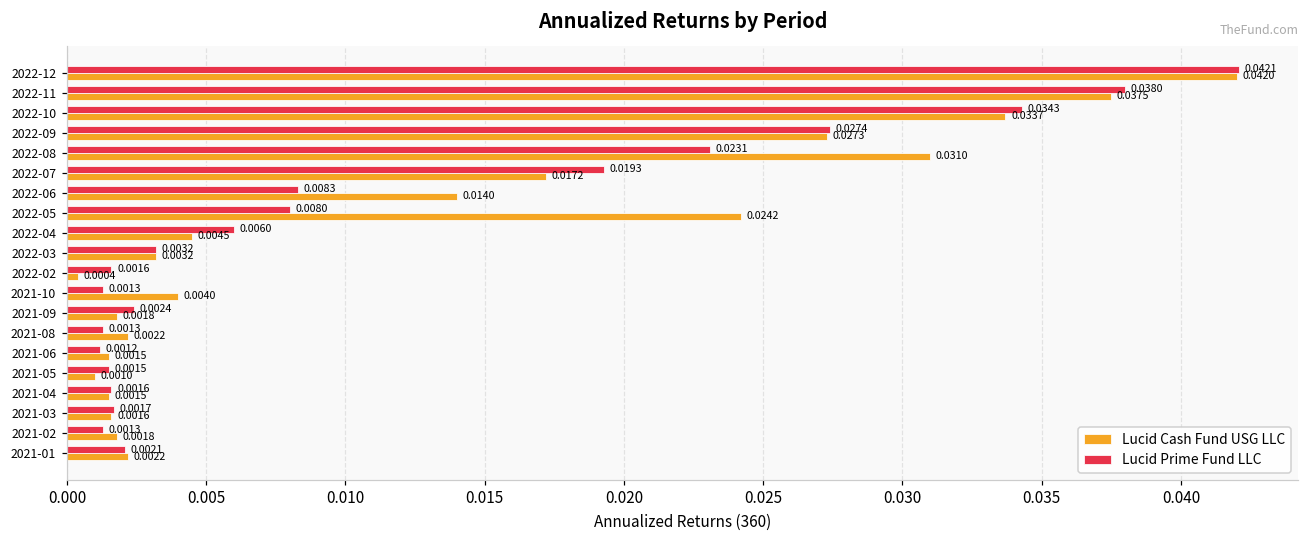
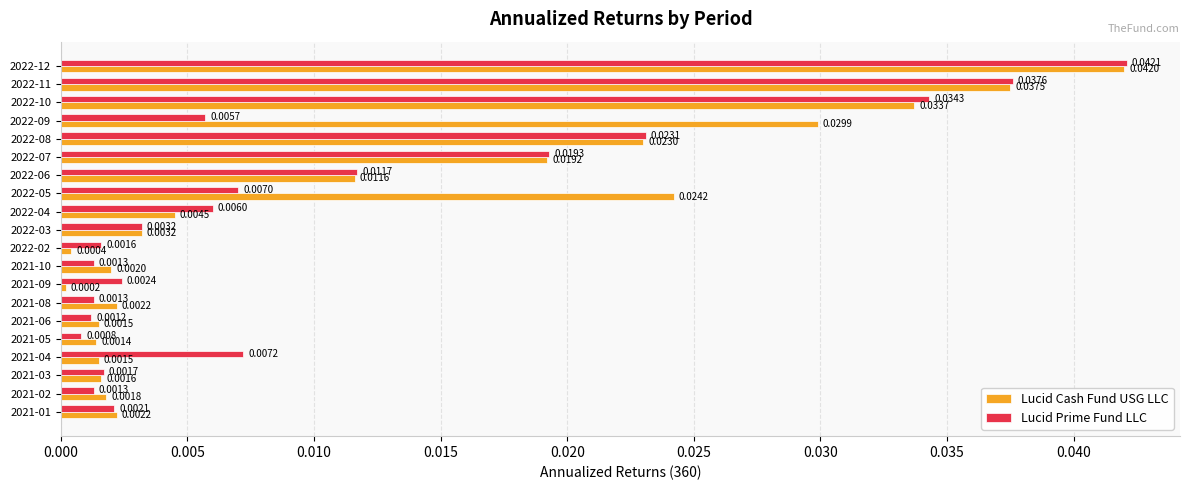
Lucid Prime Fund LLC, 2022-11: 0.0380 -> 0.0376
Lucid Prime Fund LLC, 2022-09: 0.0274 -> 0.0057
Lucid Cash Fund USG LLC, 2022-09: 0.0273 -> 0.0299
Lucid Cash Fund USG LLC, 2022-08: 0.0310 -> 0.0230
Lucid Cash Fund USG LLC, 2022-07: 0.0172 -> 0.0192
Lucid Prime Fund LLC, 2022-06: 0.0083 -> 0.0117
Lucid Cash Fund USG LLC, 2022-06: 0.0140 -> 0.0116
Lucid Prime Fund LLC, 2022-05: 0.0080 -> 0.0070
Lucid Cash Fund USG LLC, 2021-10: 0.0040 -> 0.0020
Lucid Cash Fund USG LLC, 2021-09: 0.0018 -> 0.0002
Lucid Prime Fund LLC, 2021-05: 0.0015 -> 0.0008
Lucid Cash Fund USG LLC, 2021-05: 0.0010 -> 0.0014
Lucid Prime Fund LLC, 2021-04: 0.0016 -> 0.0072
